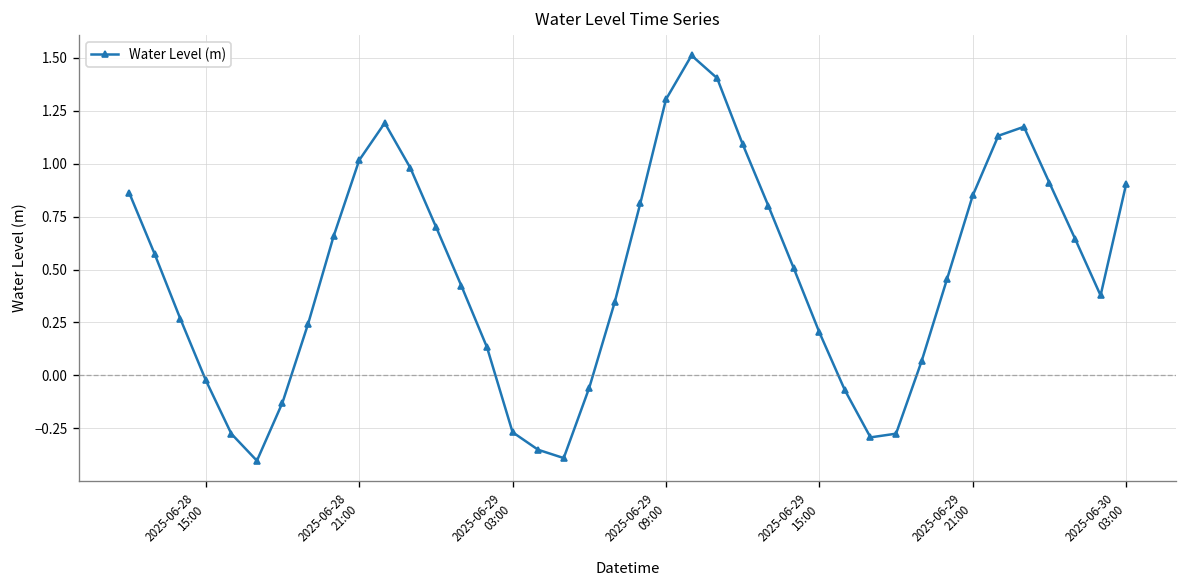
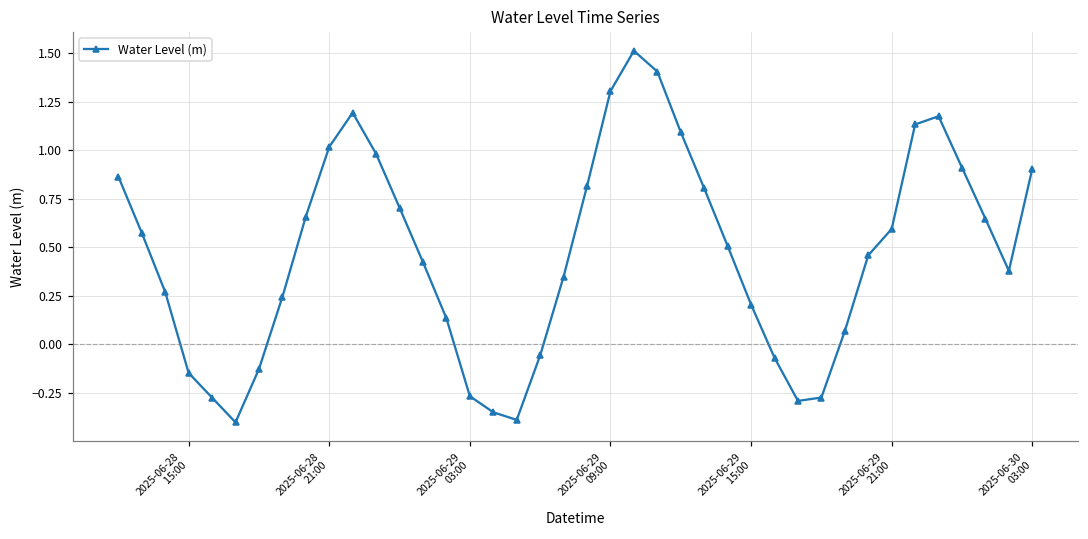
2025-06-28 15:00: -0.02 -> -0.15
2025-06-29 21:00: 0.85 -> 0.59
